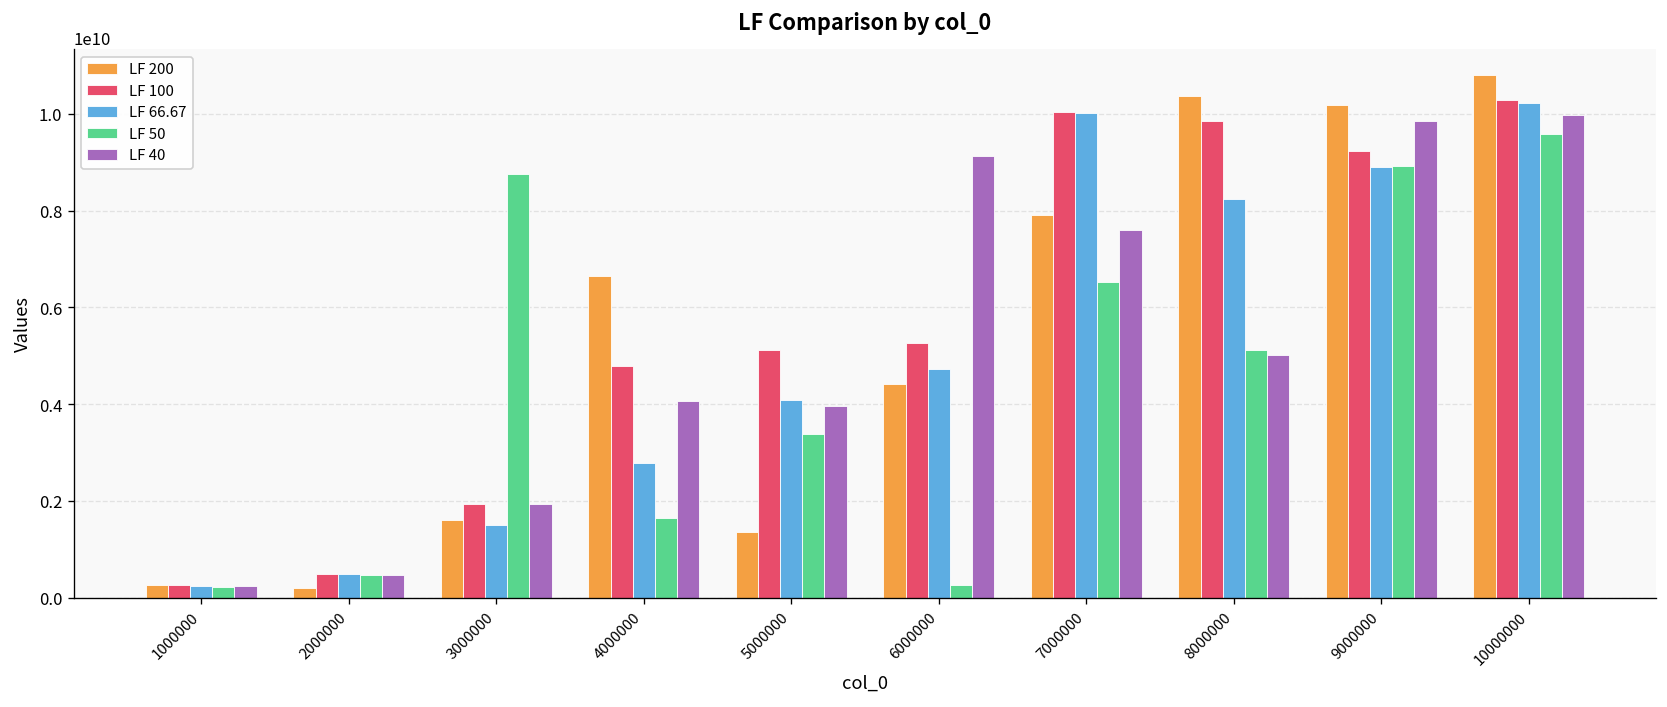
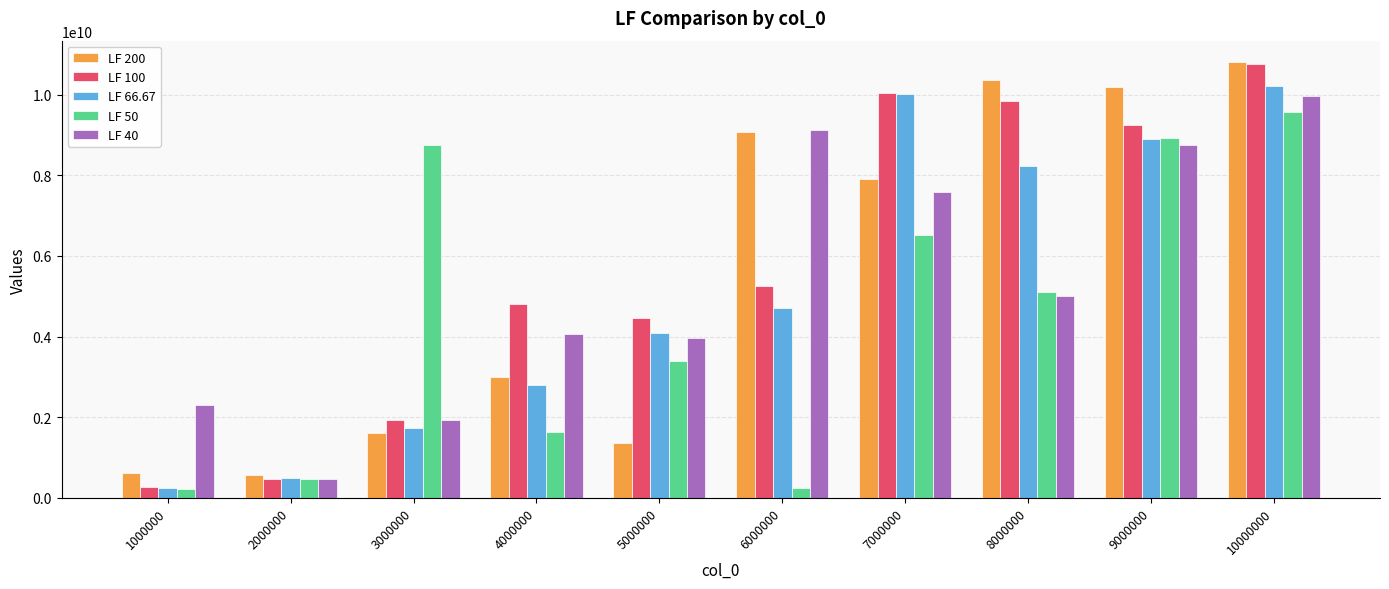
LF 200, 1000000: 300000000 -> 600000000
LF 40, 1000000: 200000000 -> 2300000000
LF 200, 2000000: 200000000 -> 600000000
LF 66.67, 3000000: 1500000000 -> 1700000000
LF 200, 4000000: 6600000000 -> 3000000000
LF 100, 5000000: 5100000000 -> 4500000000
LF 200, 6000000: 4400000000 -> 9100000000
LF 40, 9000000: 9800000000 -> 8800000000
LF 100, 10000000: 10300000000 -> 10800000000
